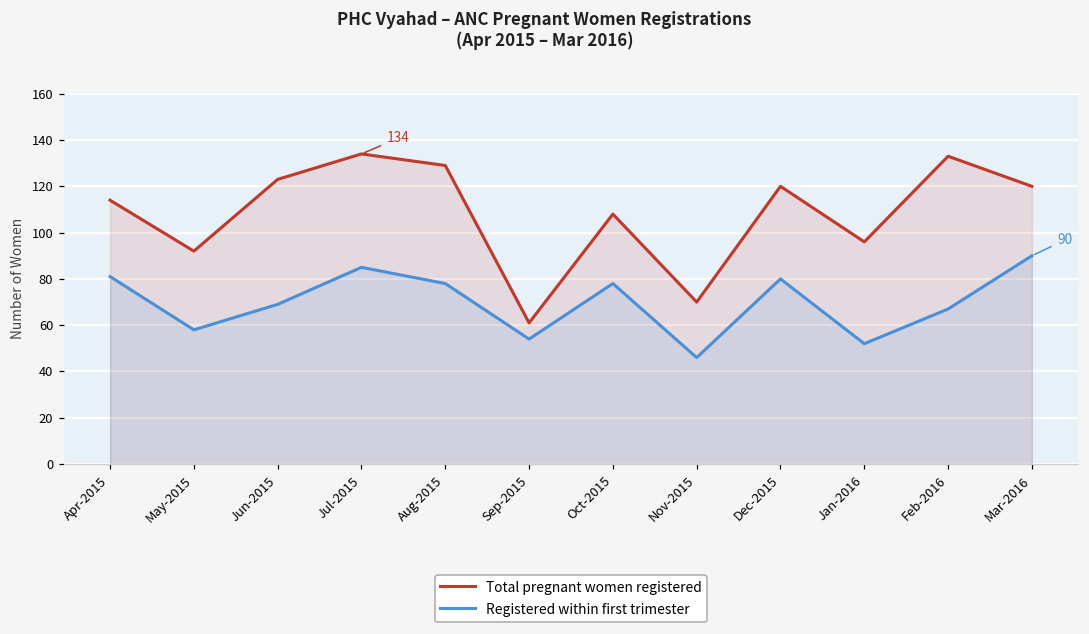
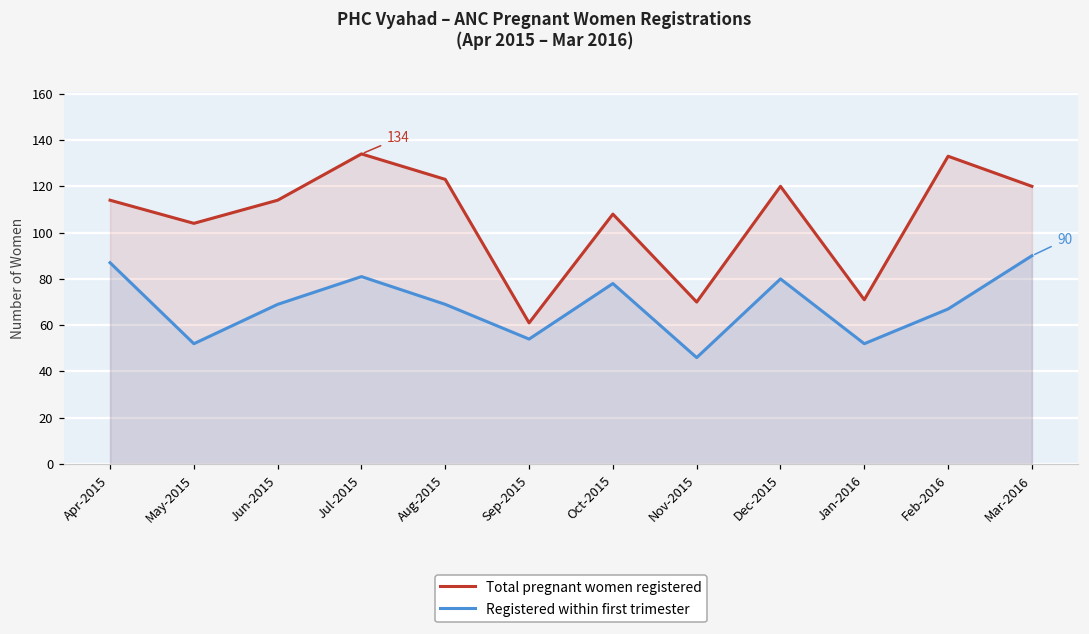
Registered within first trimester, Apr-2015: 81 -> 87
Total pregnant women registered, May-2015: 92 -> 104
Registered within first trimester, May-2015: 58 -> 52
Total pregnant women registered, Jun-2015: 123 -> 114
Registered within first trimester, Jul-2015: 85 -> 81
Total pregnant women registered, Aug-2015: 129 -> 123
Registered within first trimester, Aug-2015: 78 -> 69
Total pregnant women registered, Jan-2016: 96 -> 71
